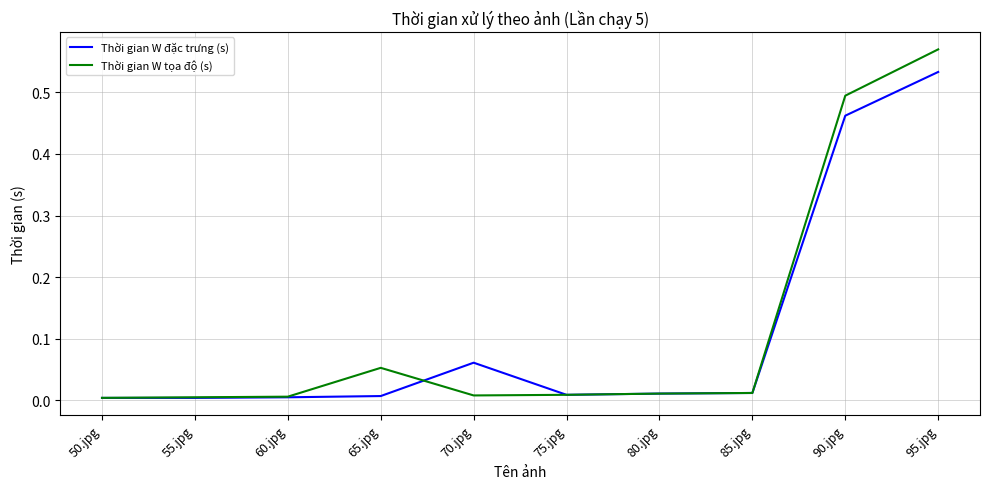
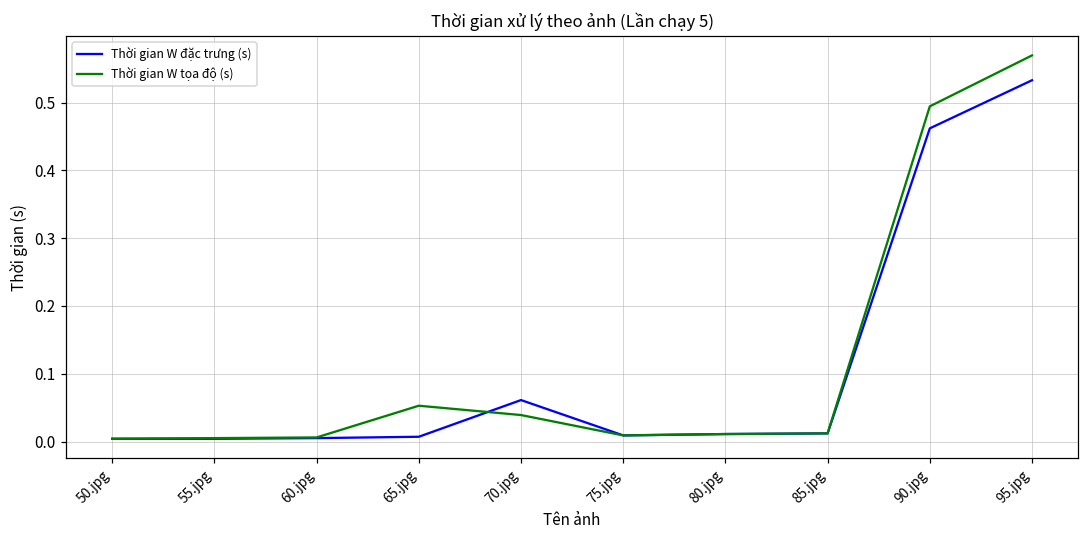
Thời gian W tọa độ (s), 70.jpg: 0.01 -> 0.04
